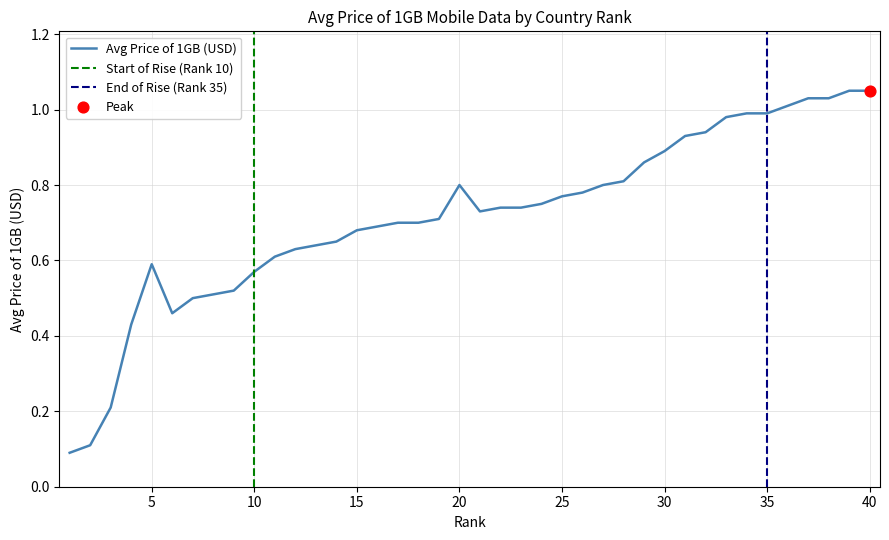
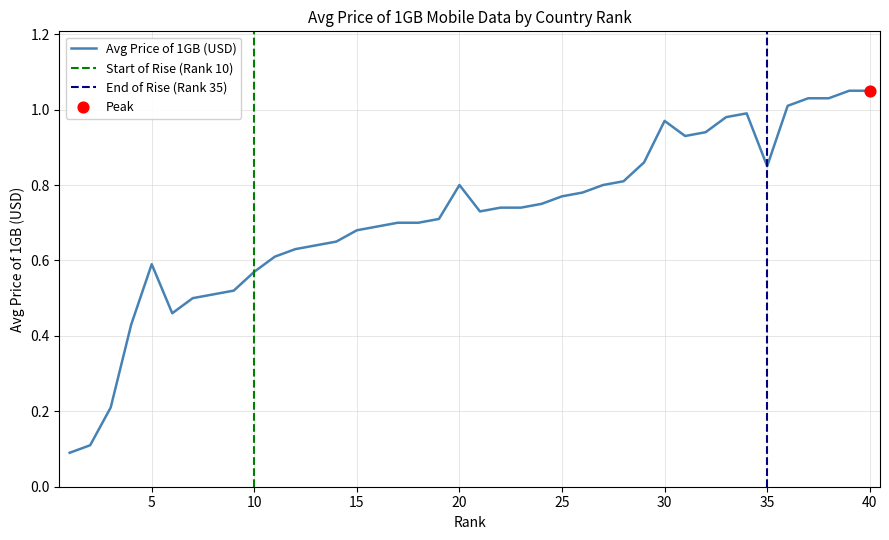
Avg Price of 1GB (USD), 30: 0.89 -> 0.97
Avg Price of 1GB (USD), 35: 0.99 -> 0.85
